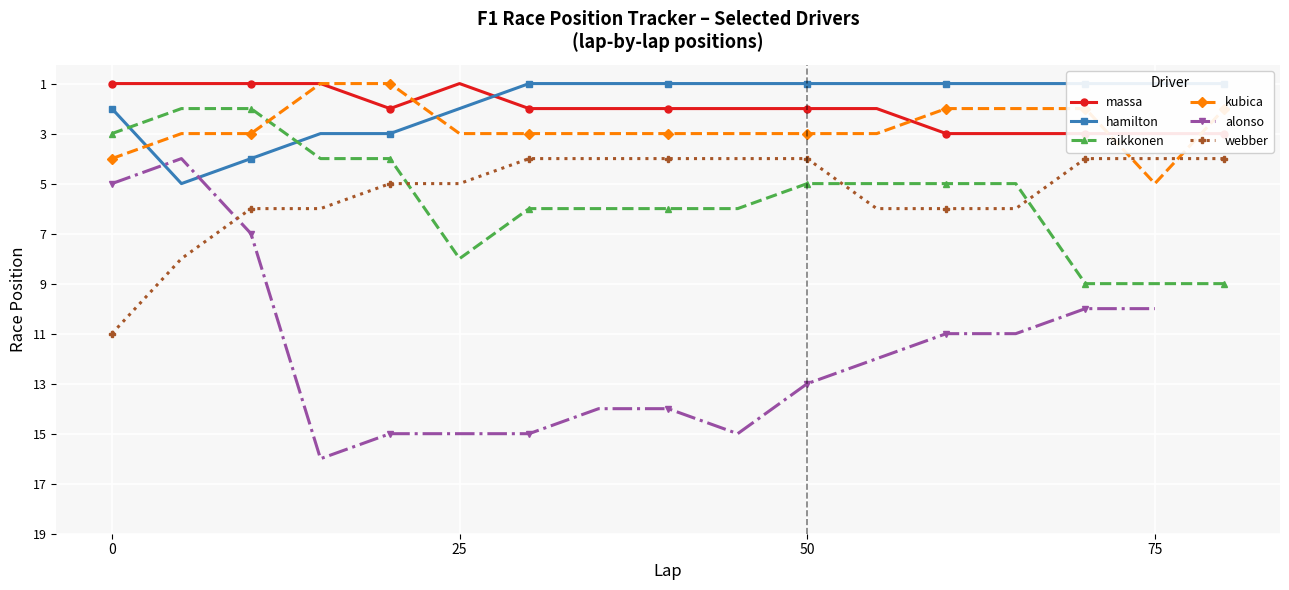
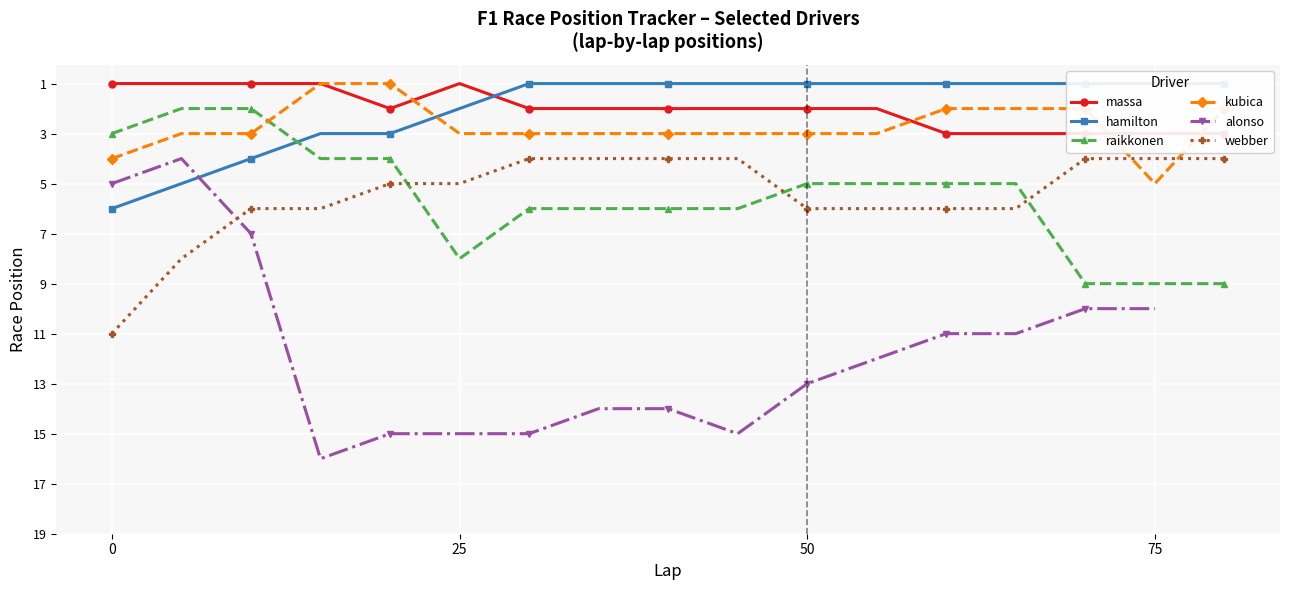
hamilton, 0: 2 -> 6
webber, 50: 4 -> 6
